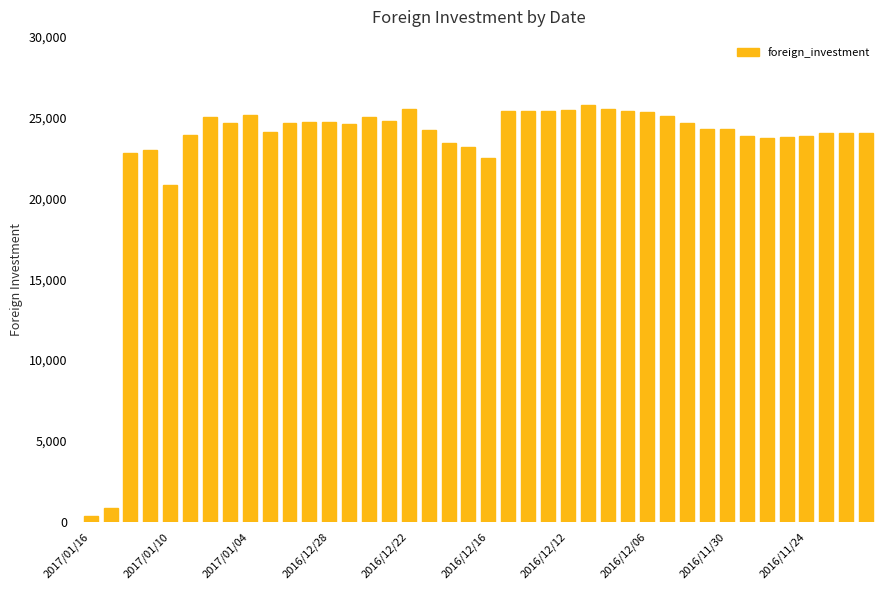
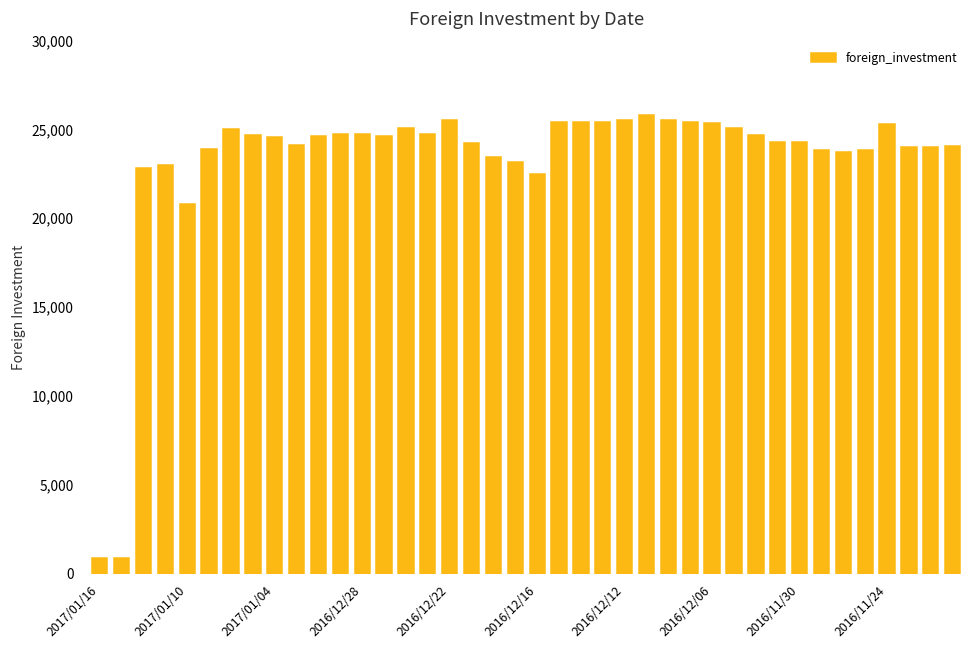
2017/01/16: 300 -> 900
2017/01/04: 25,100 -> 24,600
2016/11/24: 23,900 -> 25,300
